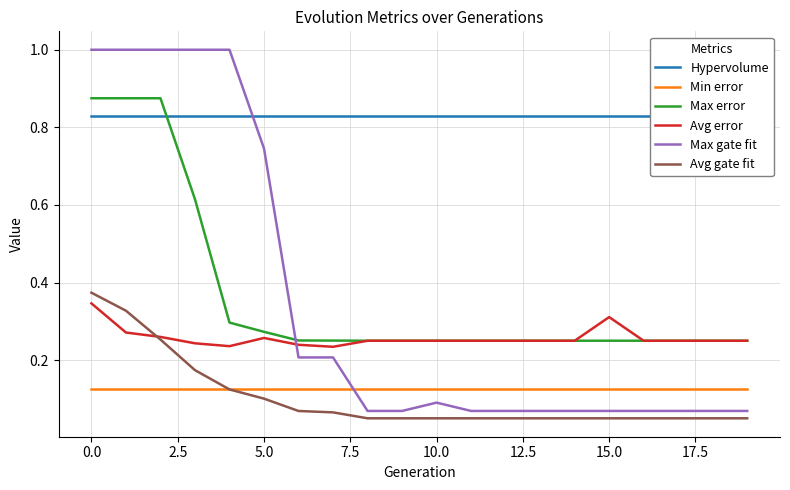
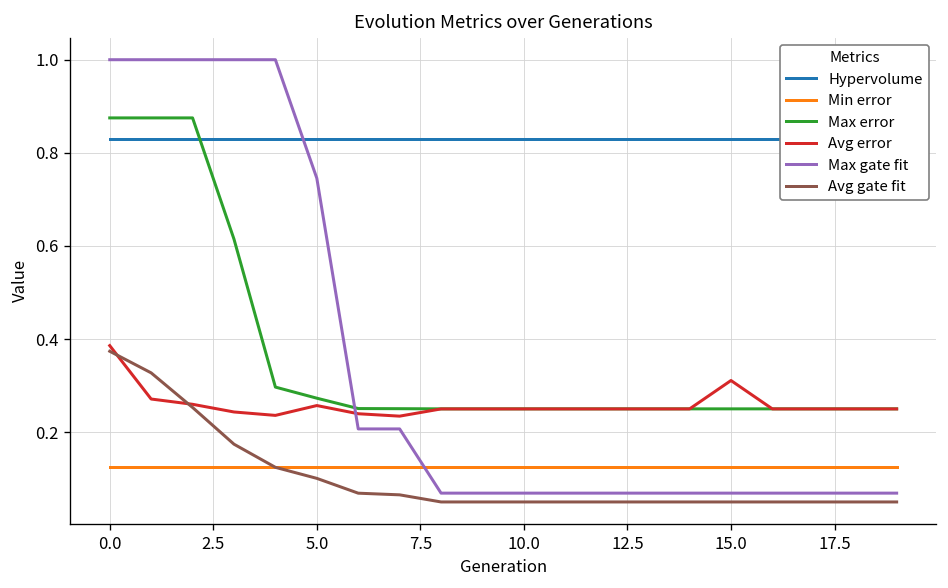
Avg error, 0.0: 0.35 -> 0.39
Max gate fit, 10.0: 0.09 -> 0.07
